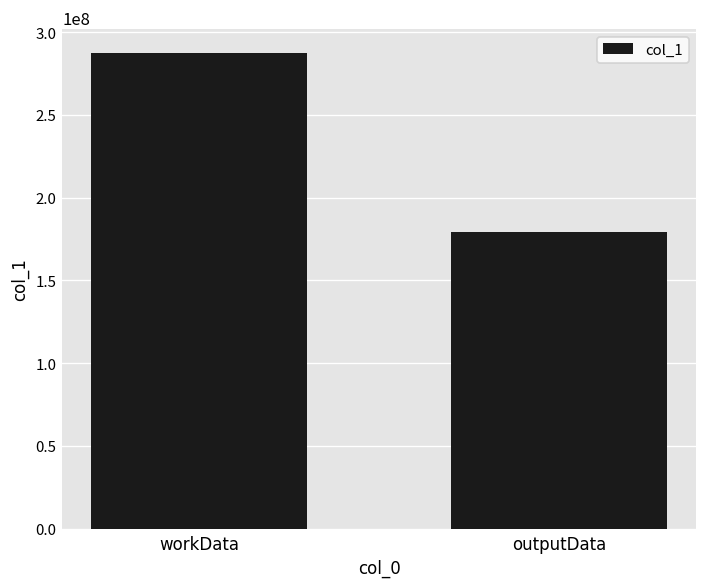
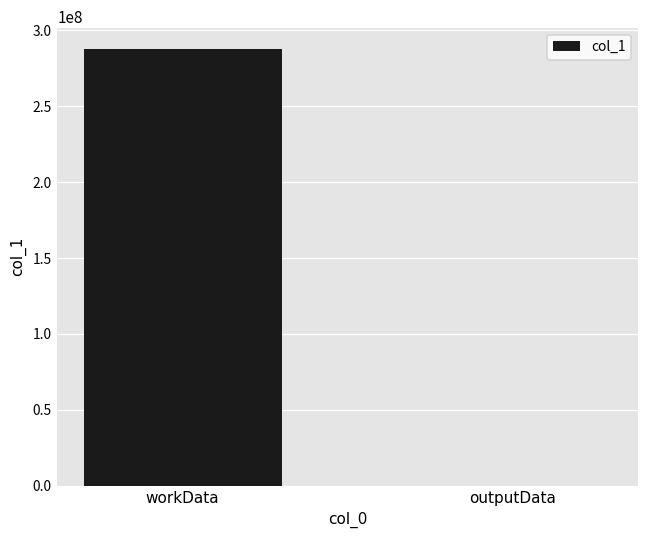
outputData: 179000000 -> 0
